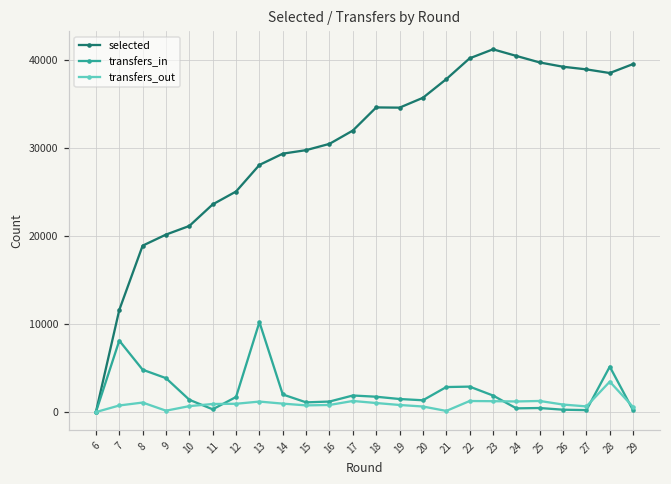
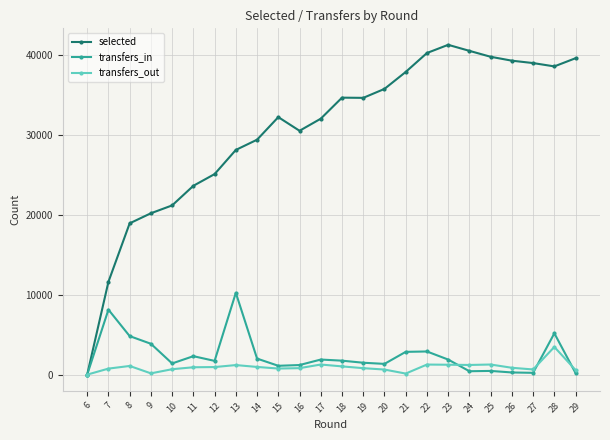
transfers_in, 11: 0 -> 2000
selected, 15: 30000 -> 32000
